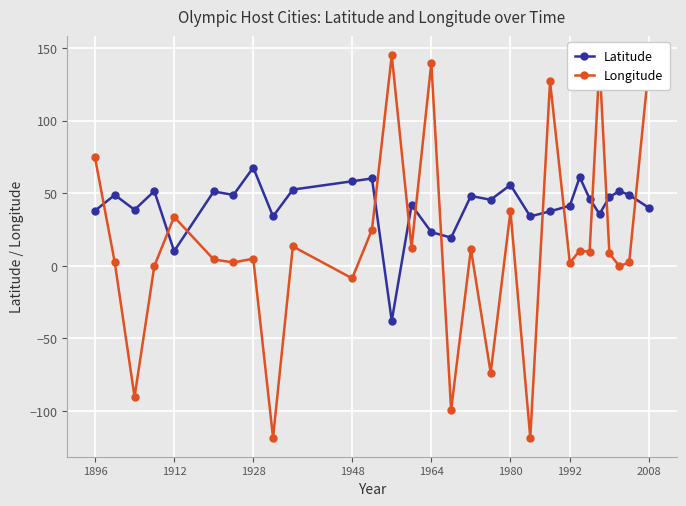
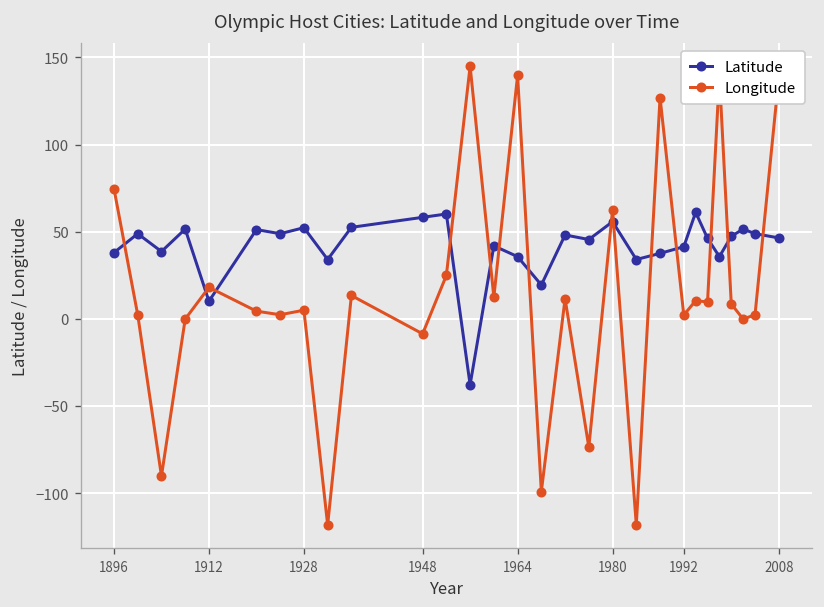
Longitude, 1912: 34 -> 18
Latitude, 1928: 68 -> 52
Latitude, 1964: 23 -> 36
Longitude, 1980: 38 -> 62
Latitude, 2008: 40 -> 46
